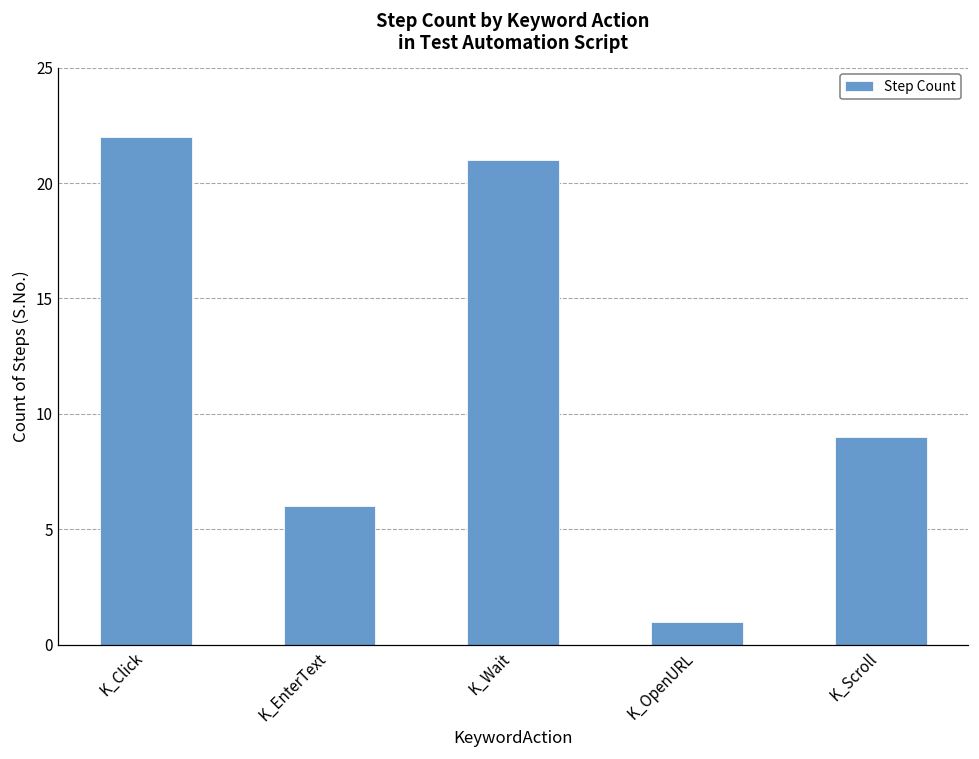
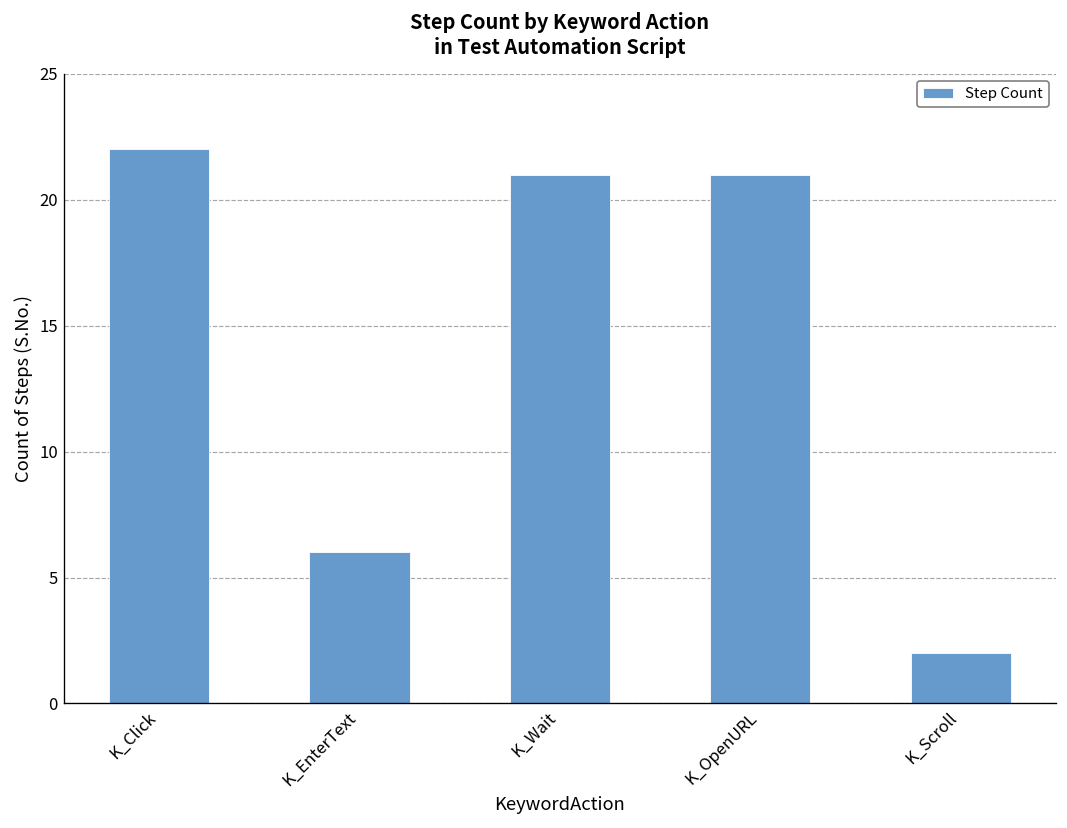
K_OpenURL: 1 -> 21
K_Scroll: 9 -> 2
